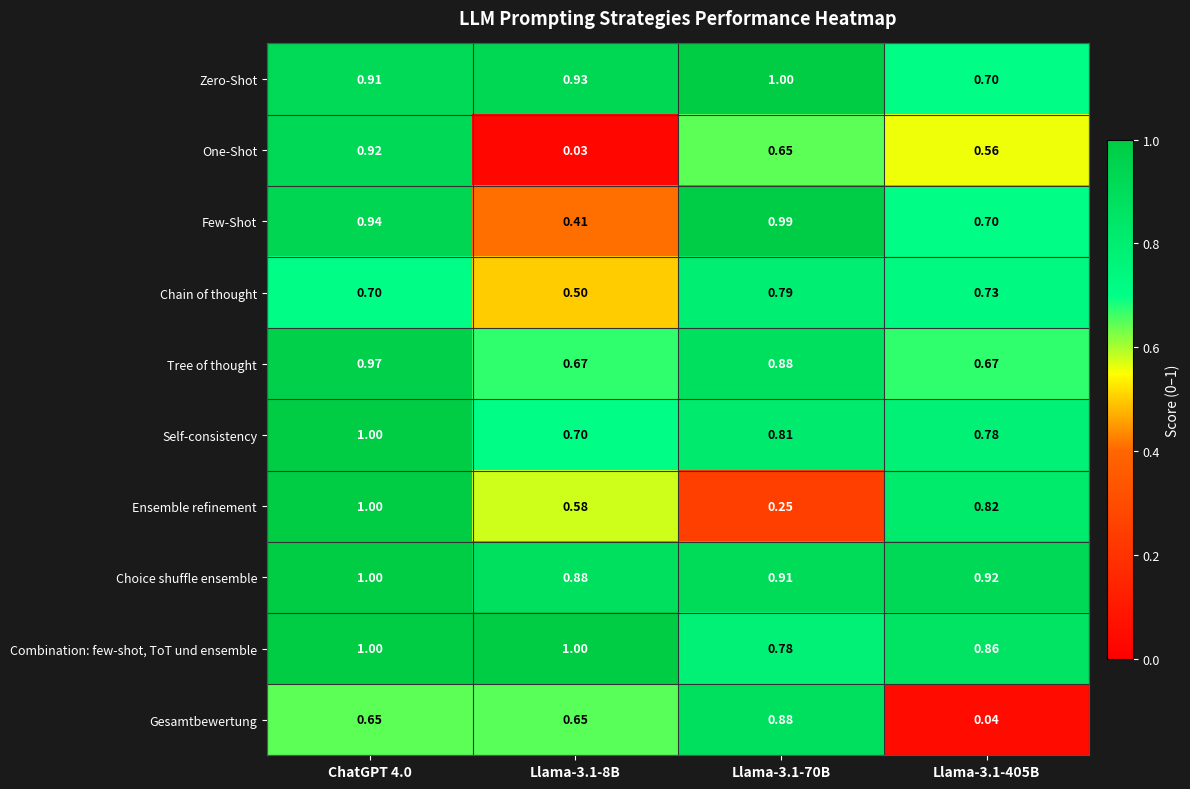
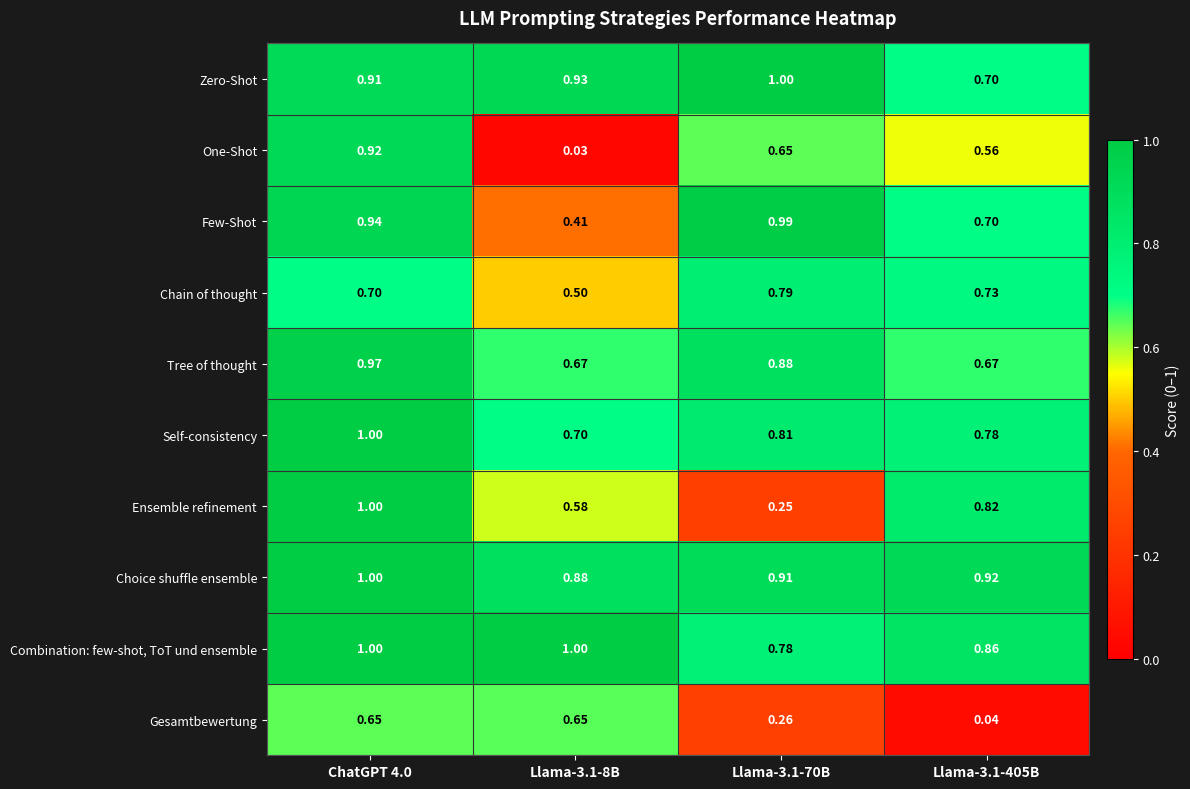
Gesamtbewertung, Llama-3.1-70B: 0.88 -> 0.26
